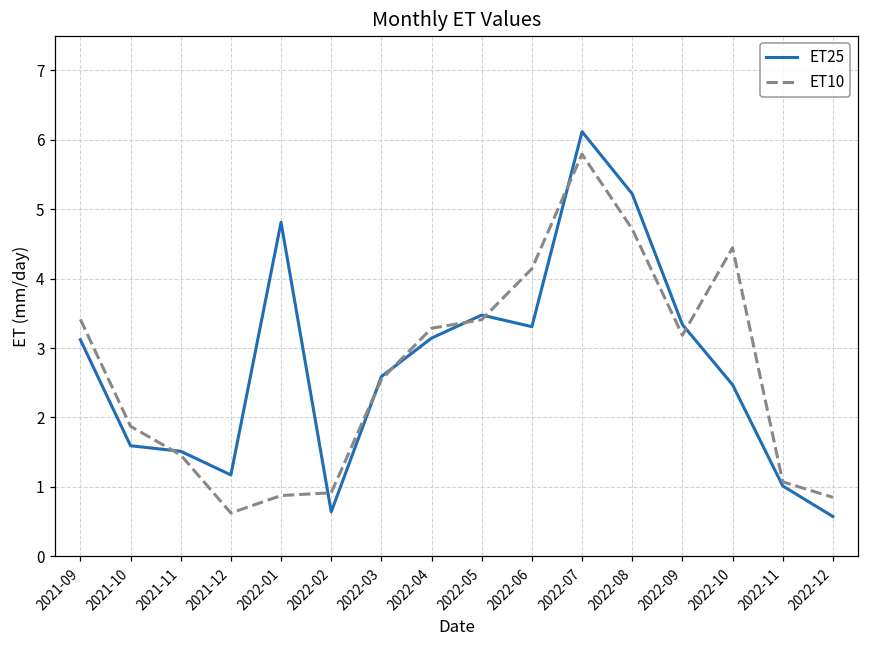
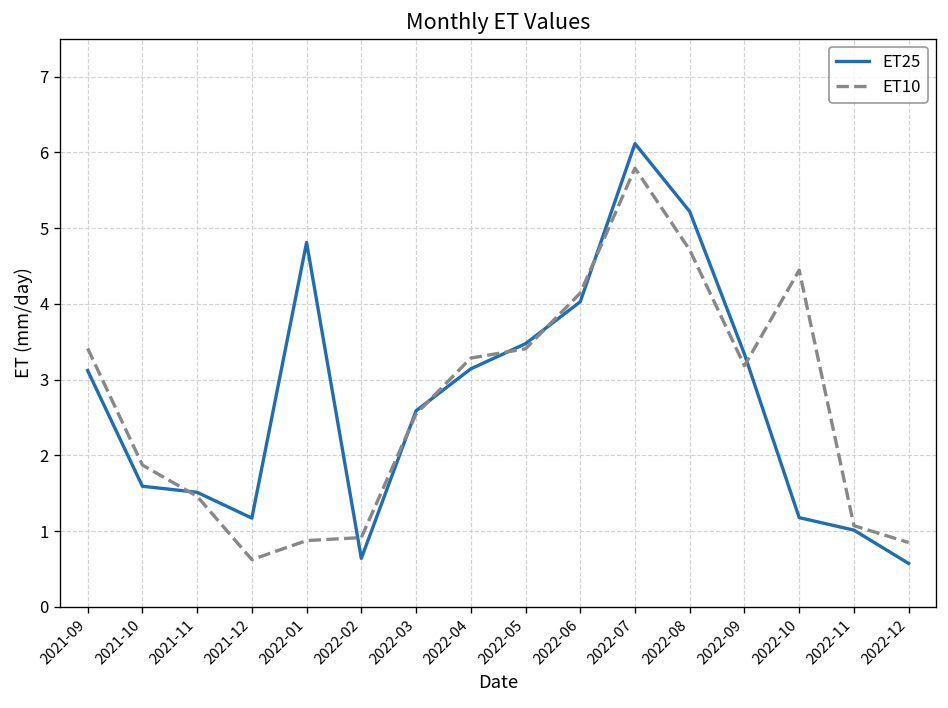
ET25, 2022-06: 3.3 -> 4.0
ET25, 2022-10: 2.5 -> 1.2
